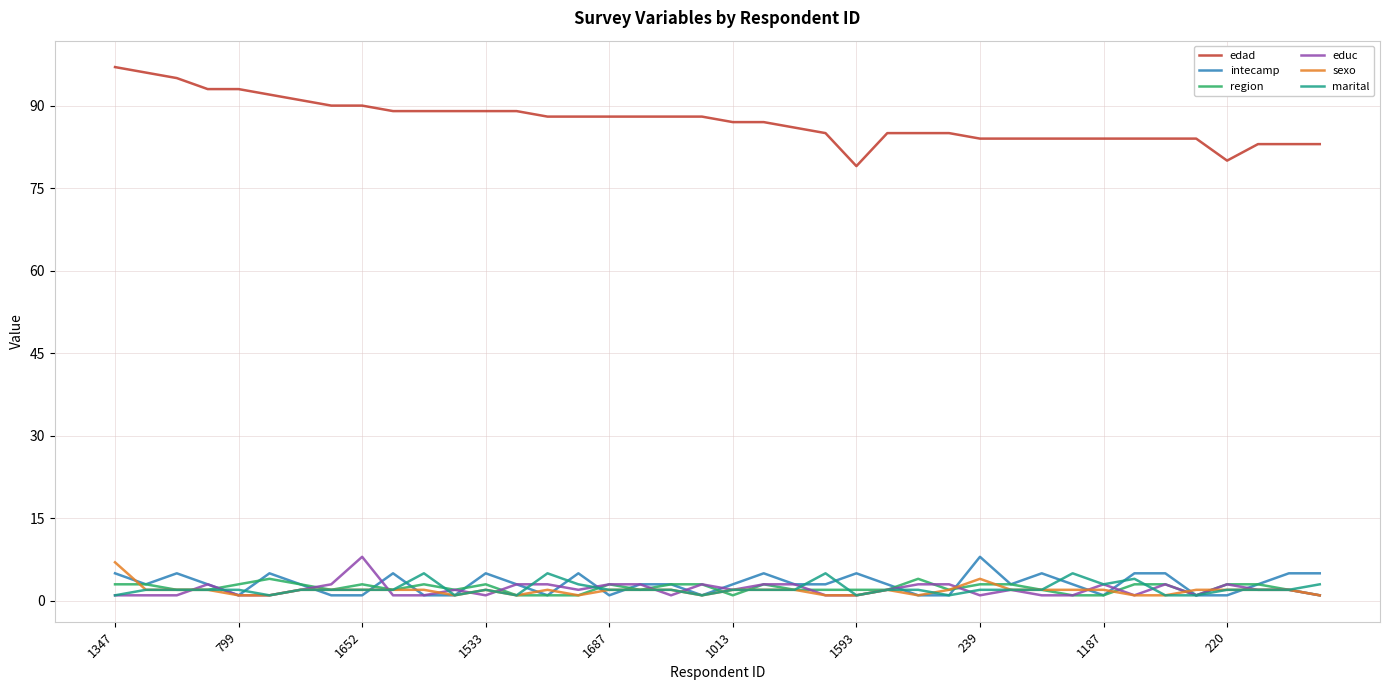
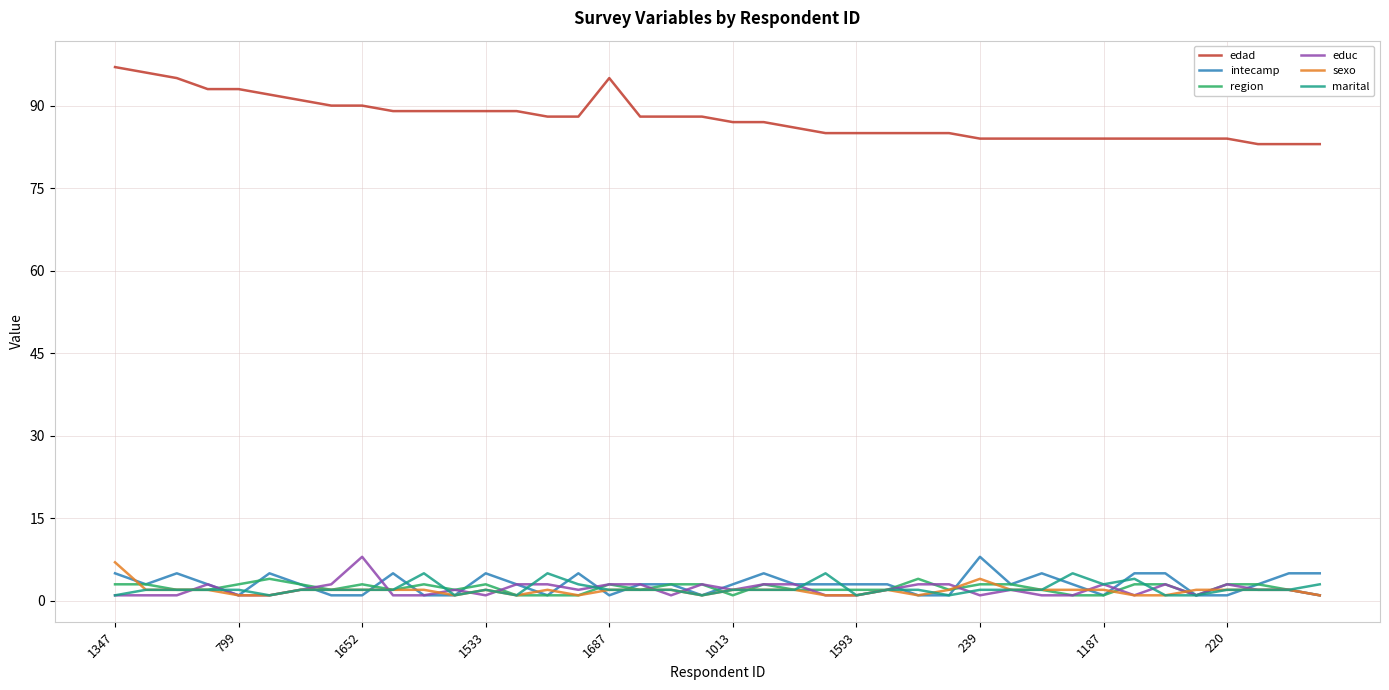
edad, 1687: 88 -> 95
edad, 1593: 79 -> 85
intecamp, 1593: 5 -> 3
edad, 220: 80 -> 84
